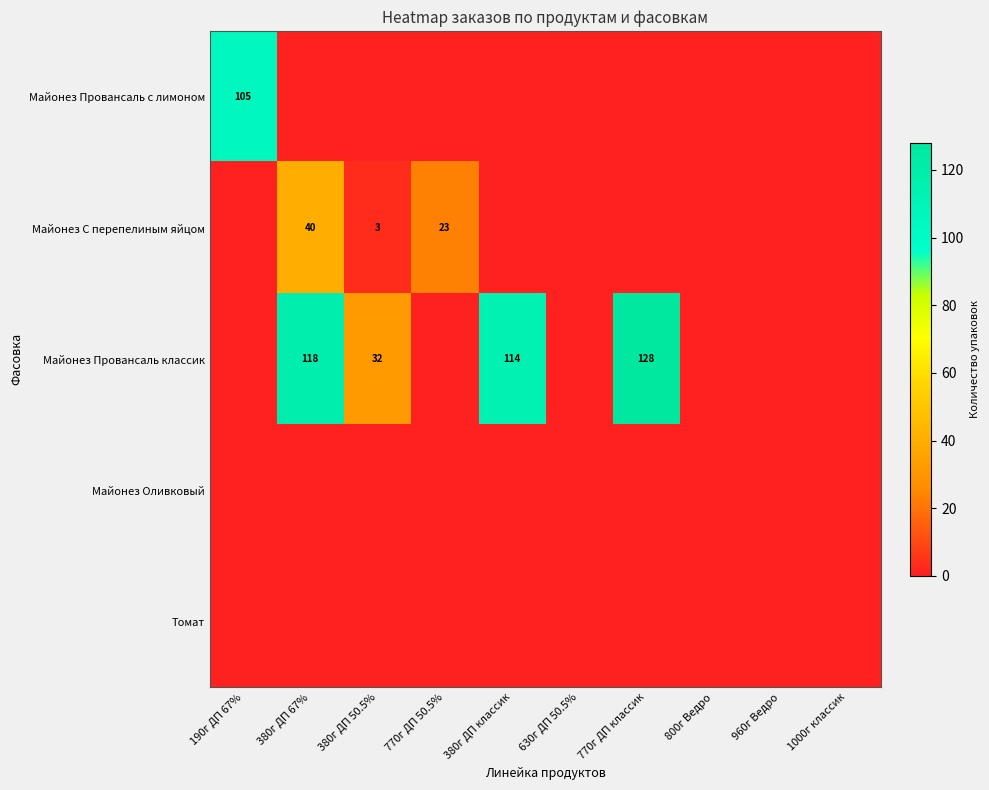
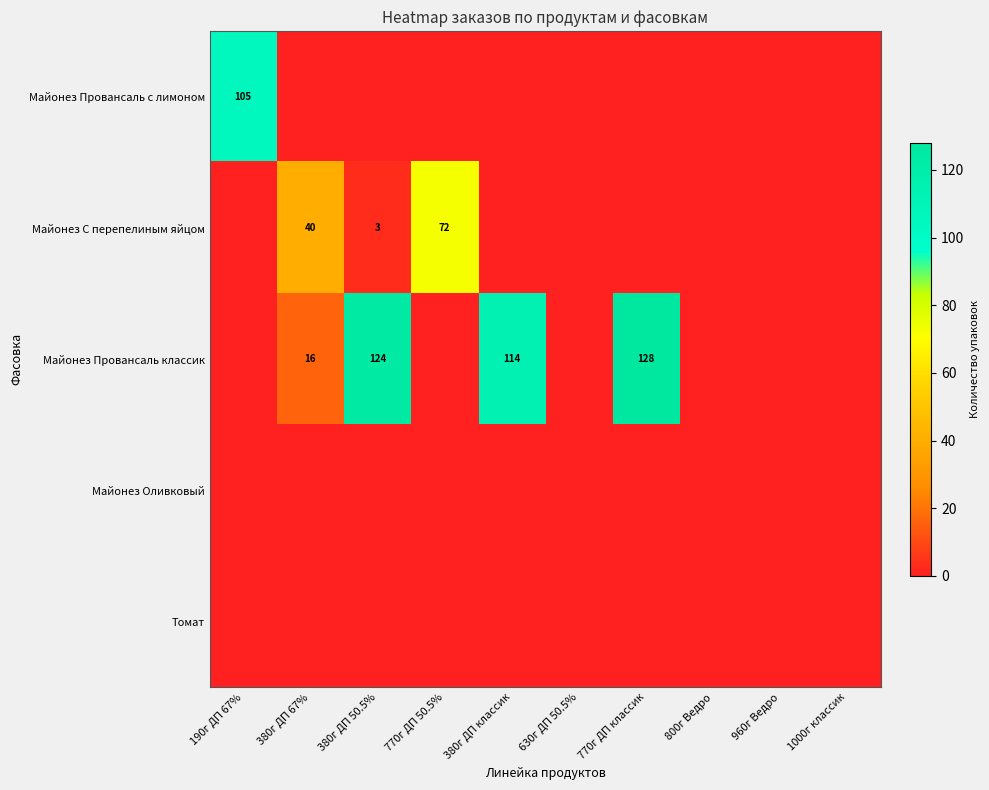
Майонез С перепелиным яйцом, 770г ДП 50.5%: 23 -> 72
Майонез Провансаль классик, 380г ДП 67%: 118 -> 16
Майонез Провансаль классик, 380г ДП 50.5%: 32 -> 124
